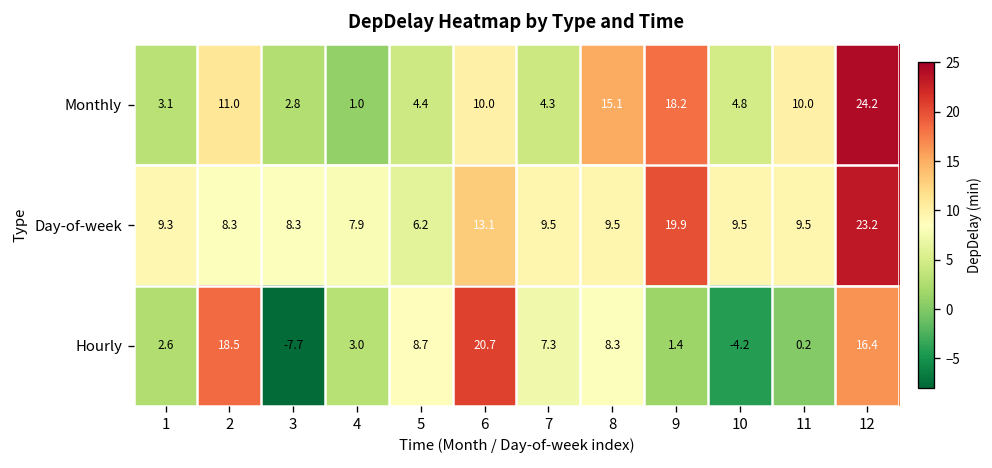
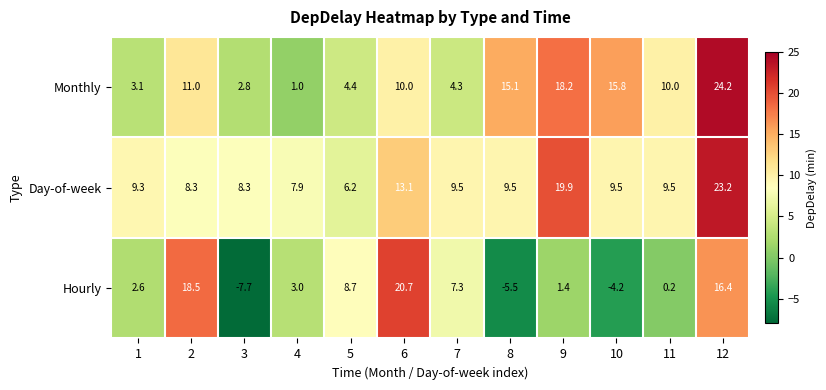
Monthly, 10: 4.8 -> 15.8
Hourly, 8: 8.3 -> -5.5
